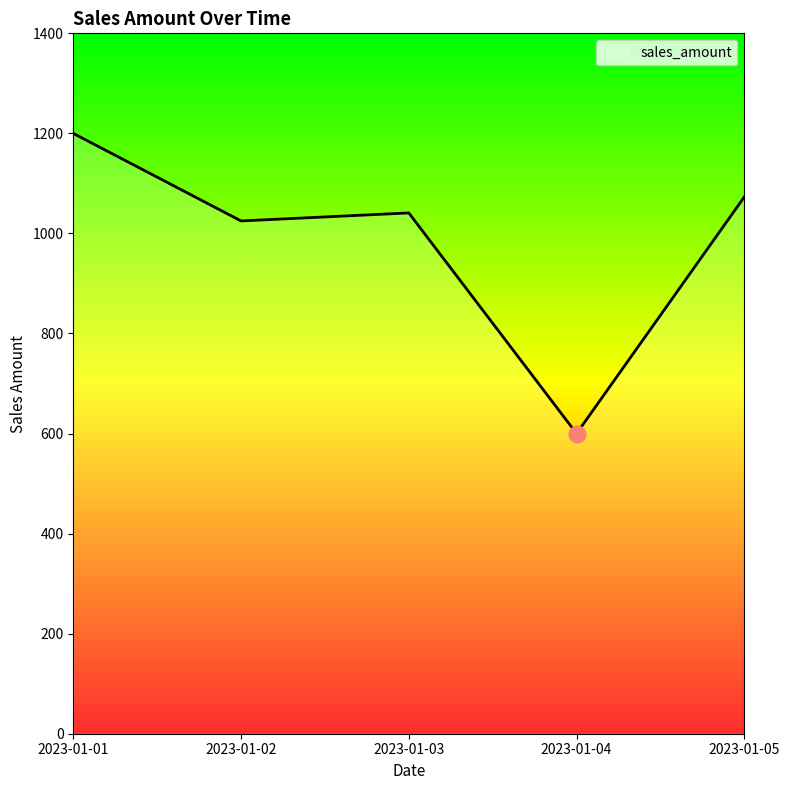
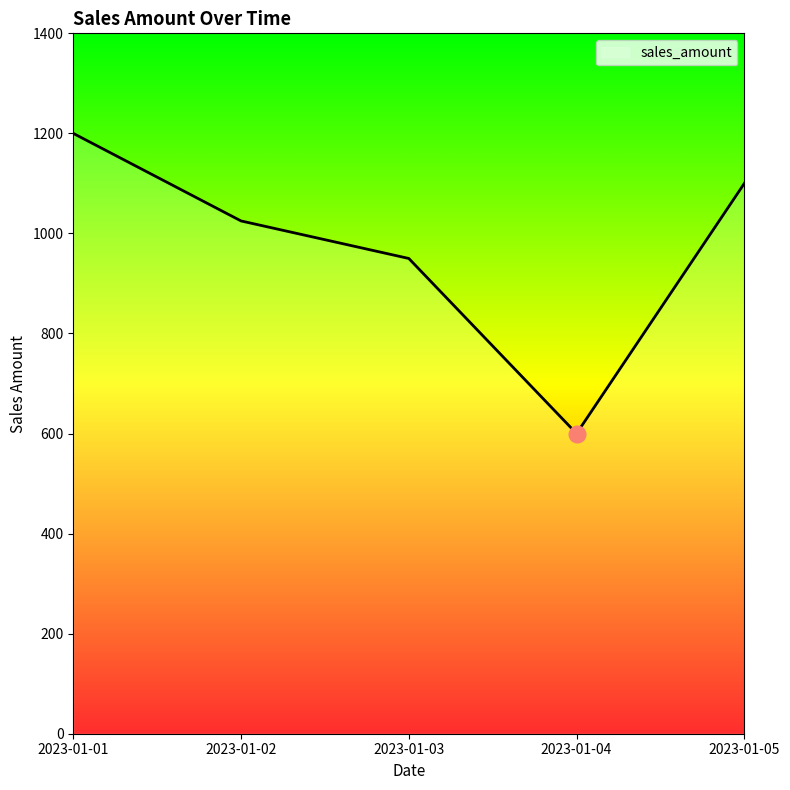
sales_amount, 2023-01-03: 1040 -> 950
sales_amount, 2023-01-05: 1070 -> 1100
